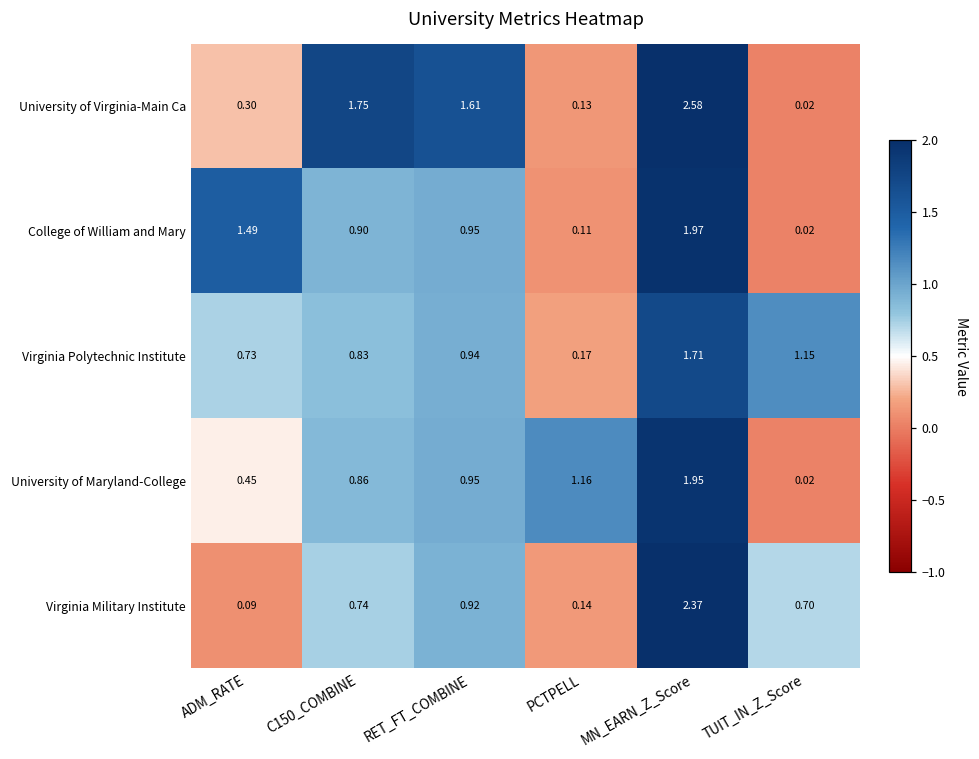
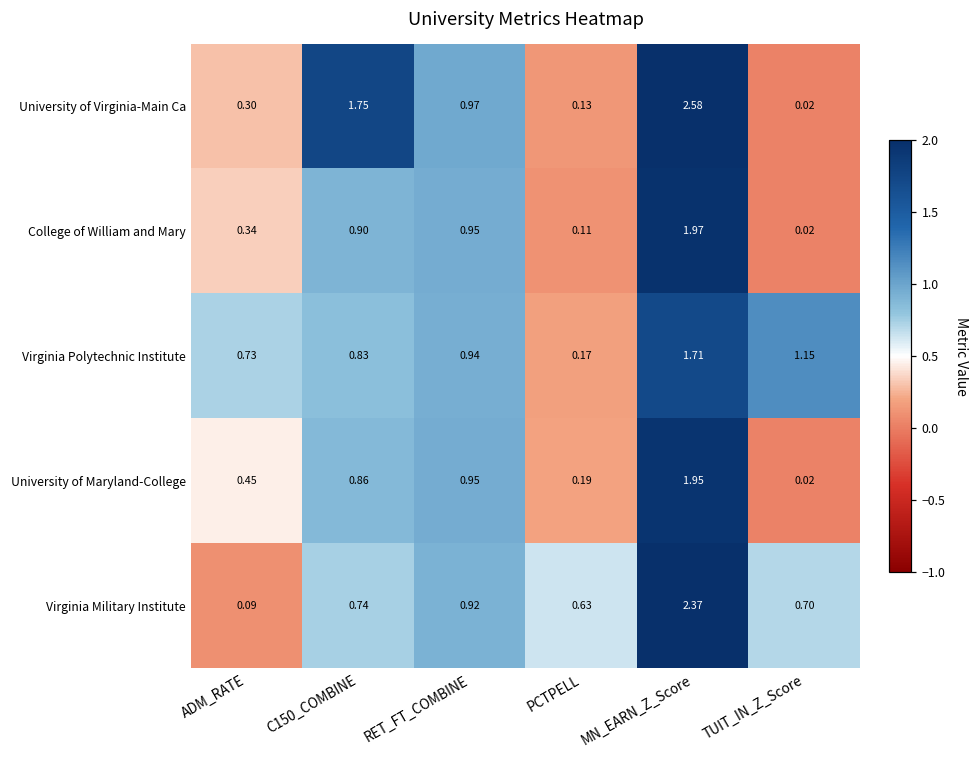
University of Virginia-Main Ca, RET_FT_COMBINE: 1.61 -> 0.97
College of William and Mary, ADM_RATE: 1.49 -> 0.34
University of Maryland-College, PCTPELL: 1.16 -> 0.19
Virginia Military Institute, PCTPELL: 0.14 -> 0.63
